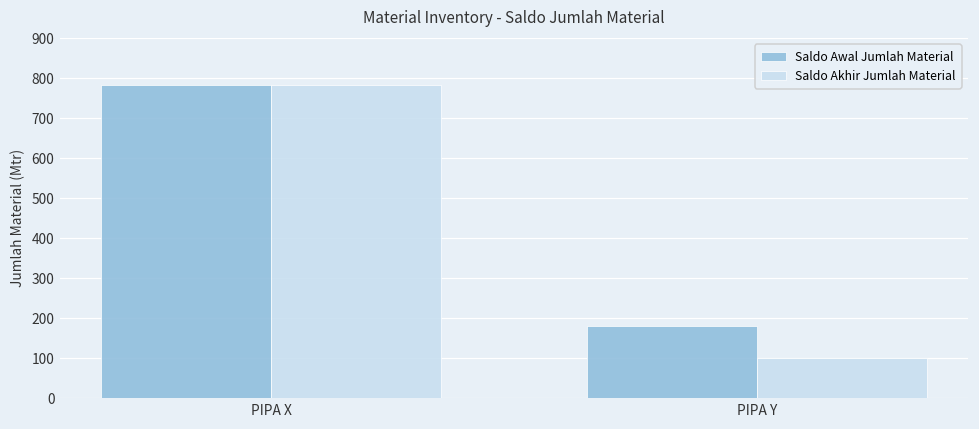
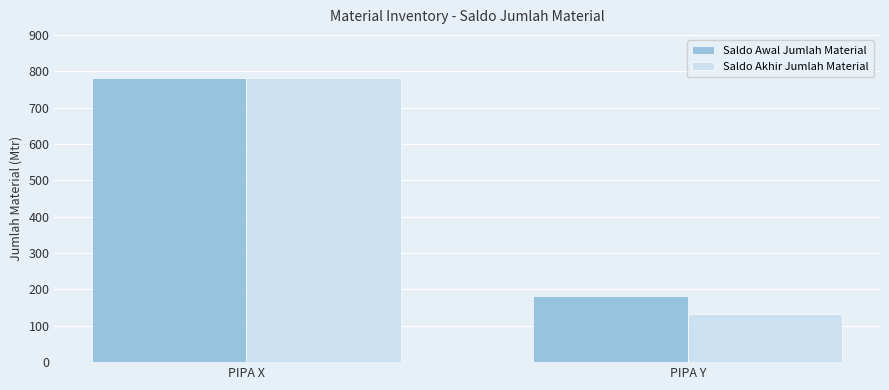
Saldo Akhir Jumlah Material, PIPA Y: 100 -> 130
